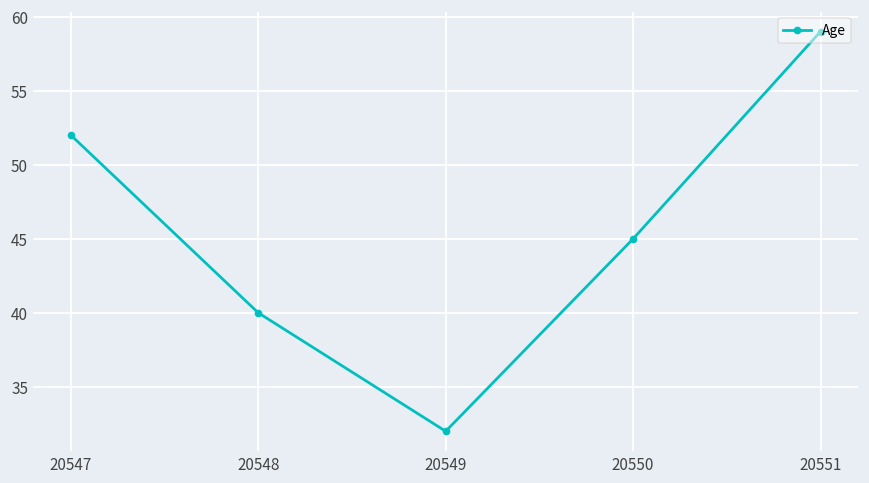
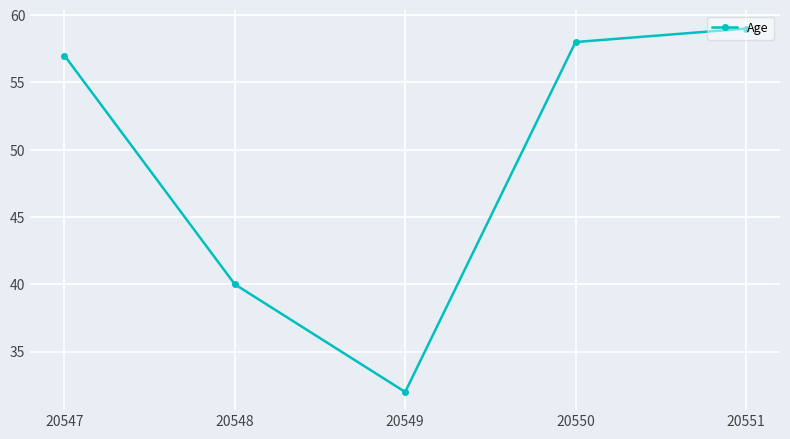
20547: 52 -> 57
20550: 45 -> 58
